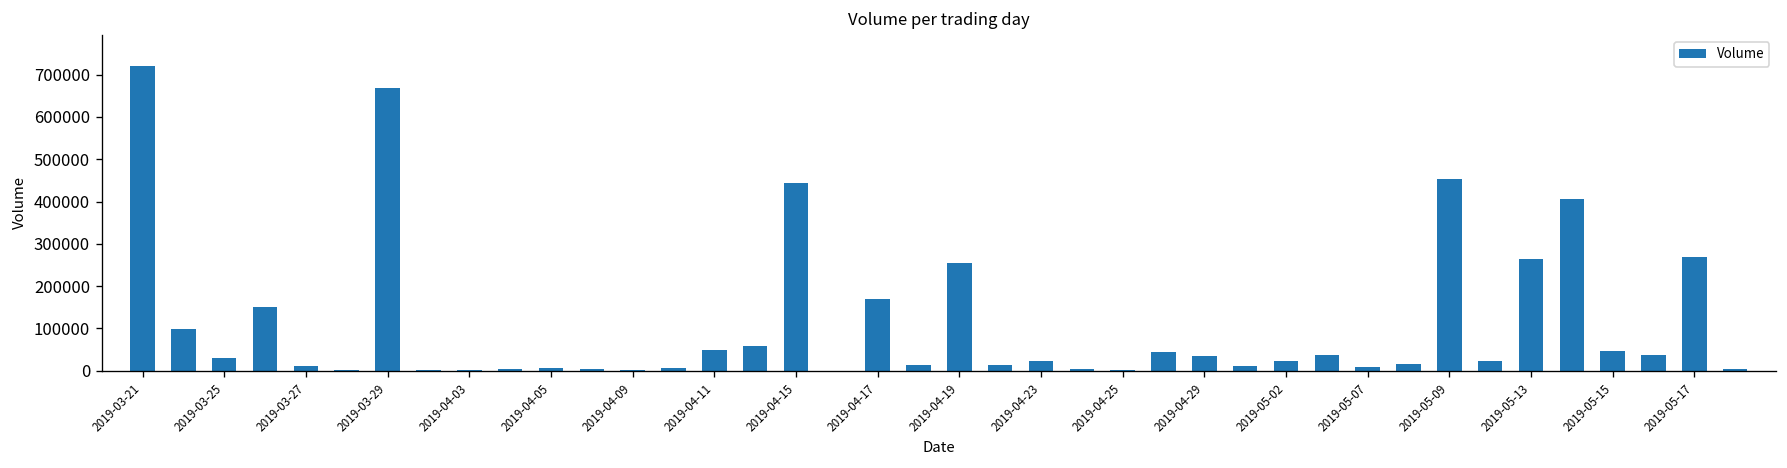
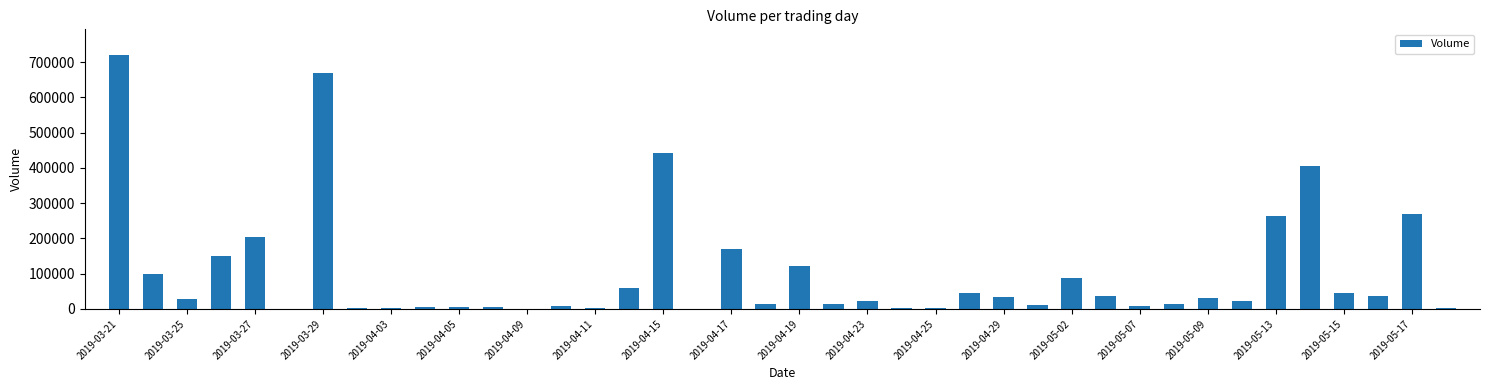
2019-03-27: 10000 -> 210000
2019-04-11: 50000 -> 0
2019-04-19: 250000 -> 120000
2019-05-02: 20000 -> 90000
2019-05-09: 450000 -> 30000
